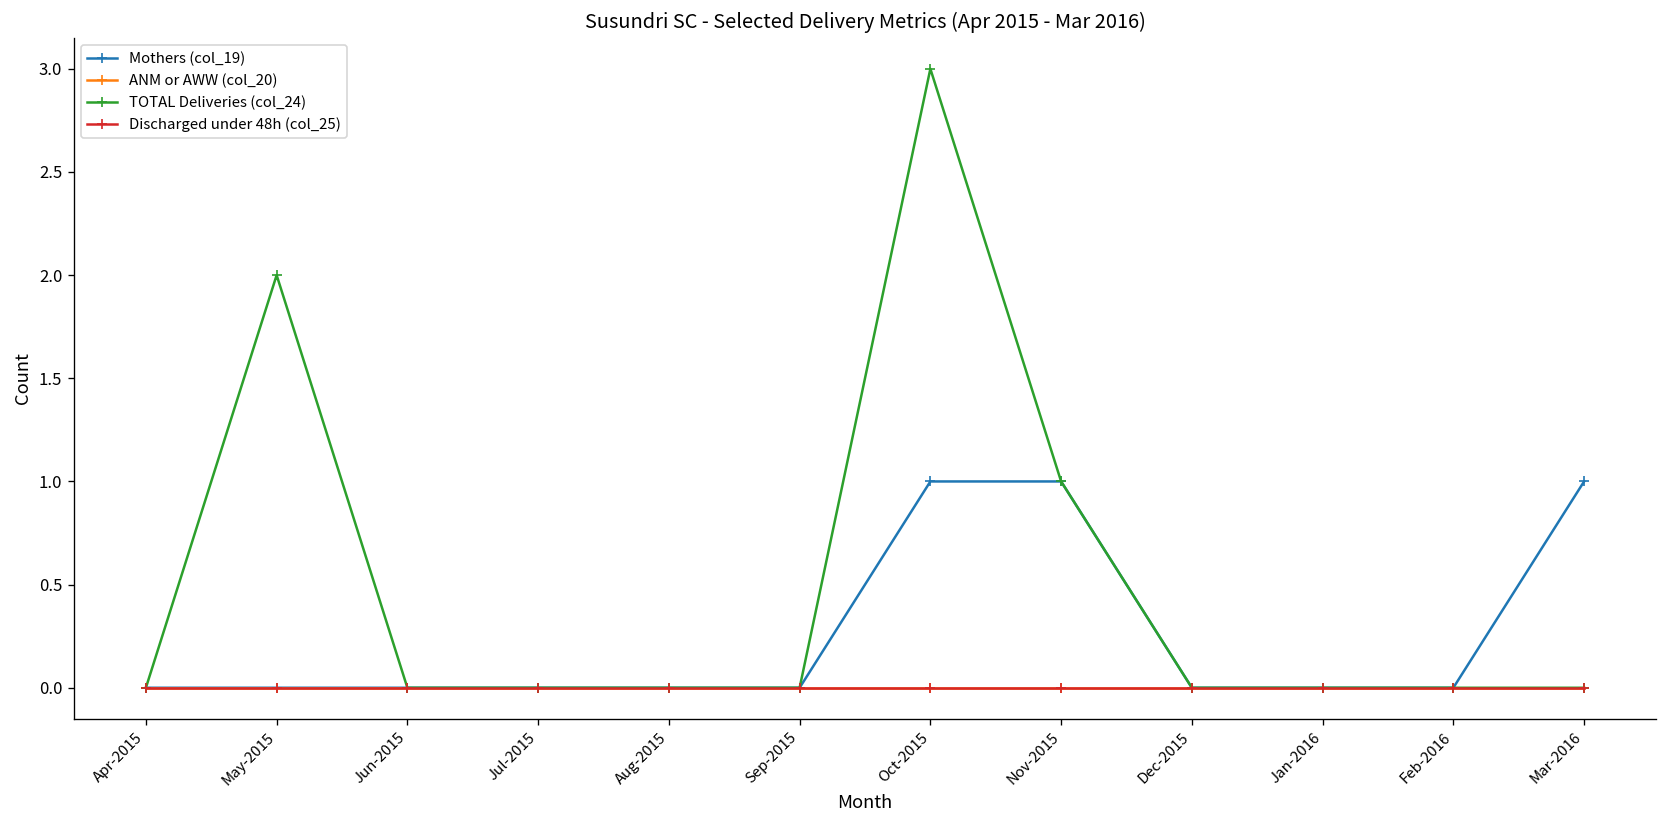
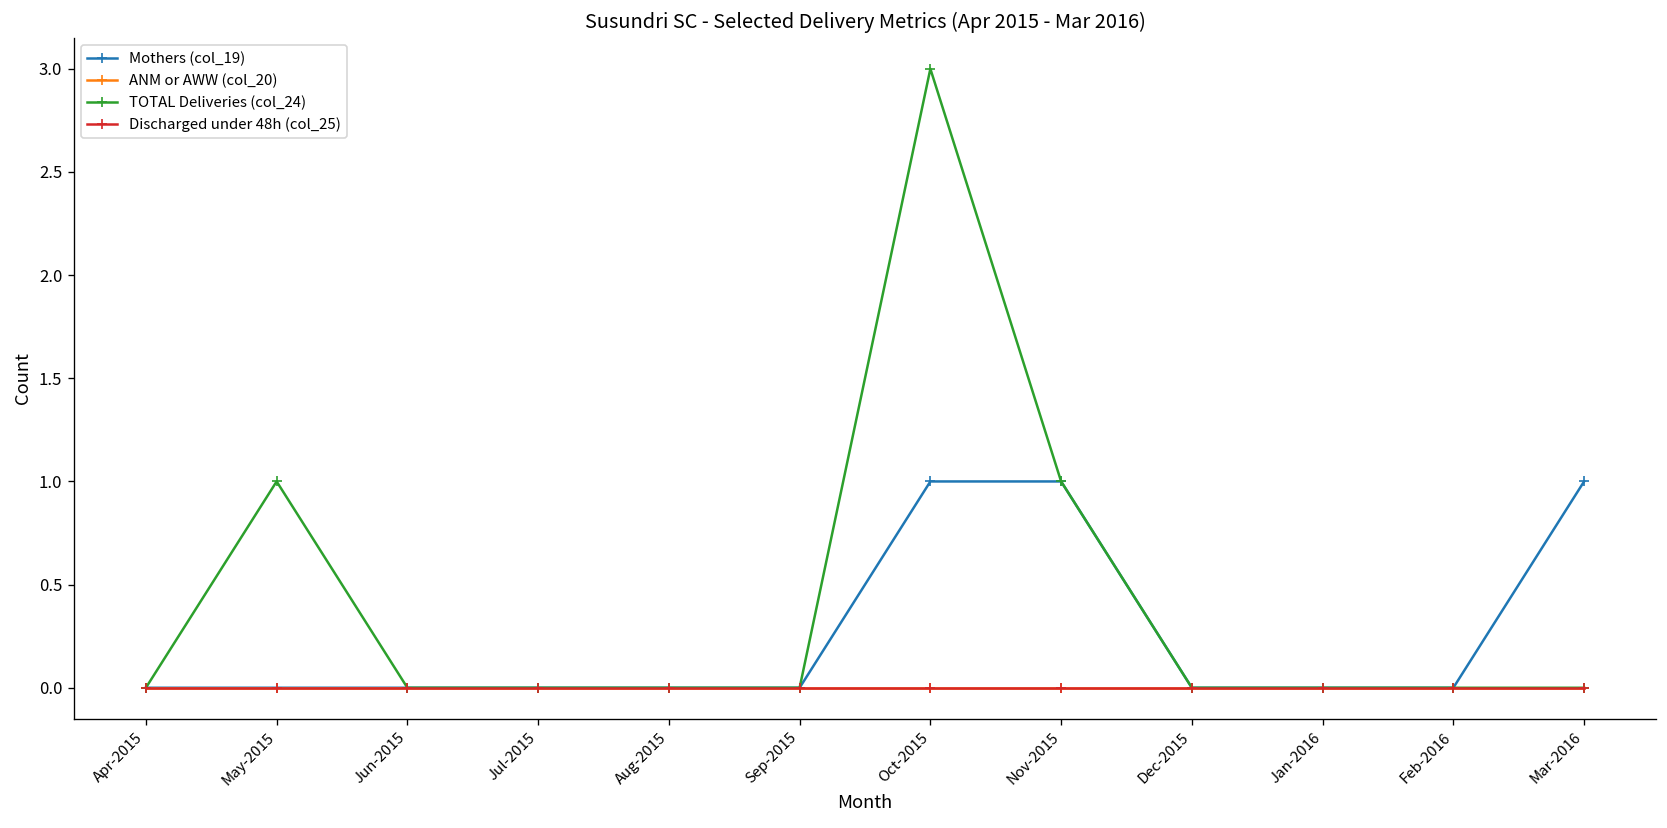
TOTAL Deliveries (col_24), May-2015: 2 -> 1
